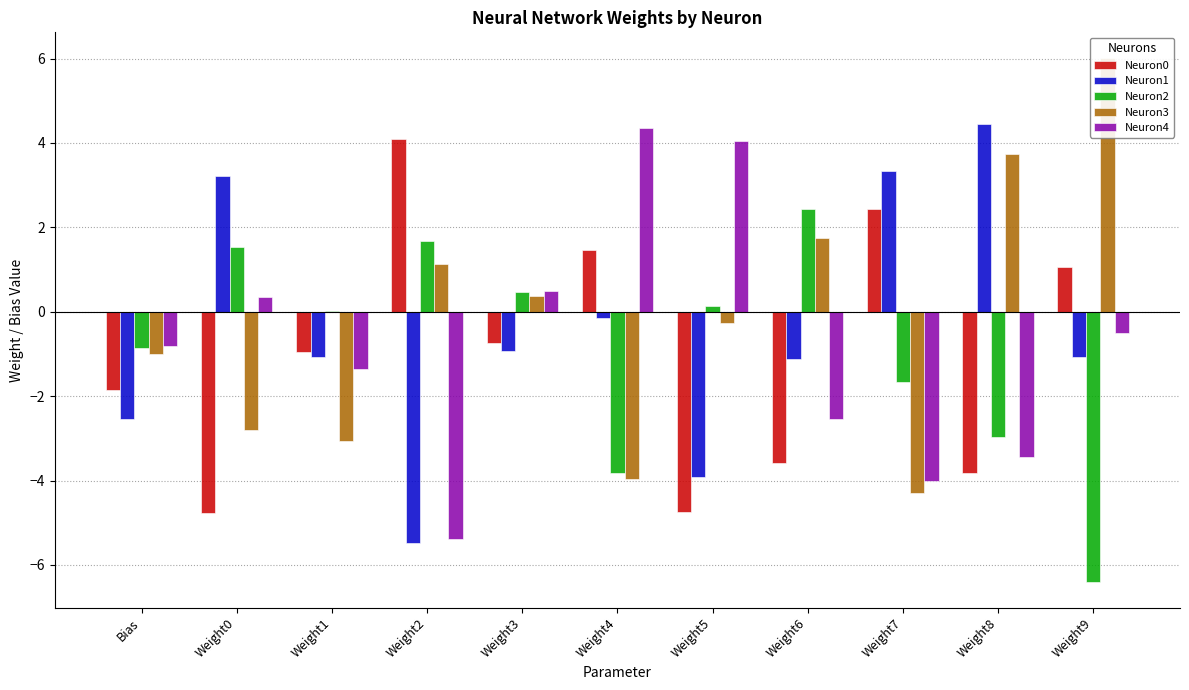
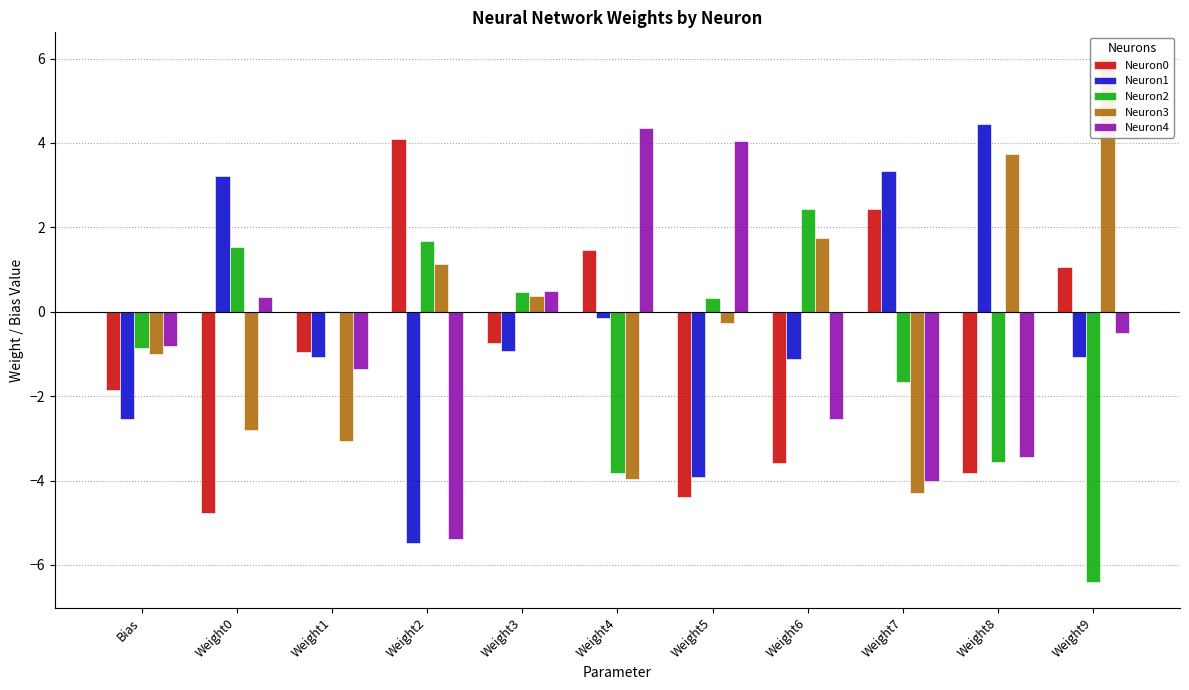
Neuron0, Weight5: -4.7 -> -4.4
Neuron2, Weight5: 0.1 -> 0.3
Neuron2, Weight8: -3.0 -> -3.6
